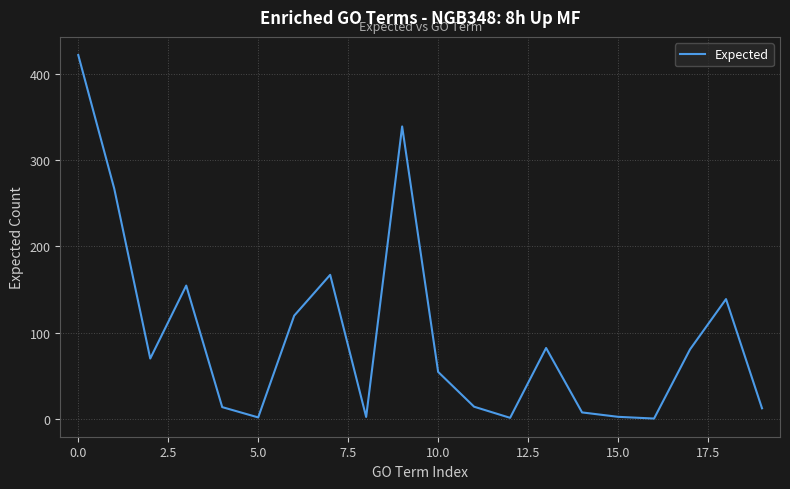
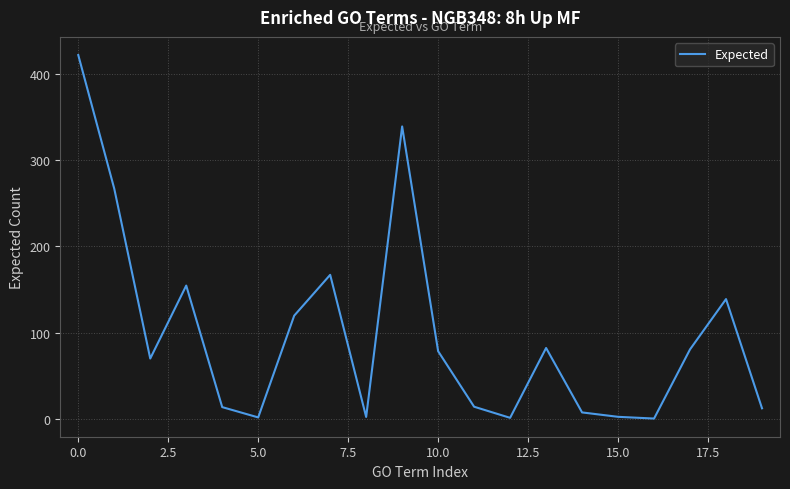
10.0: 50 -> 80
